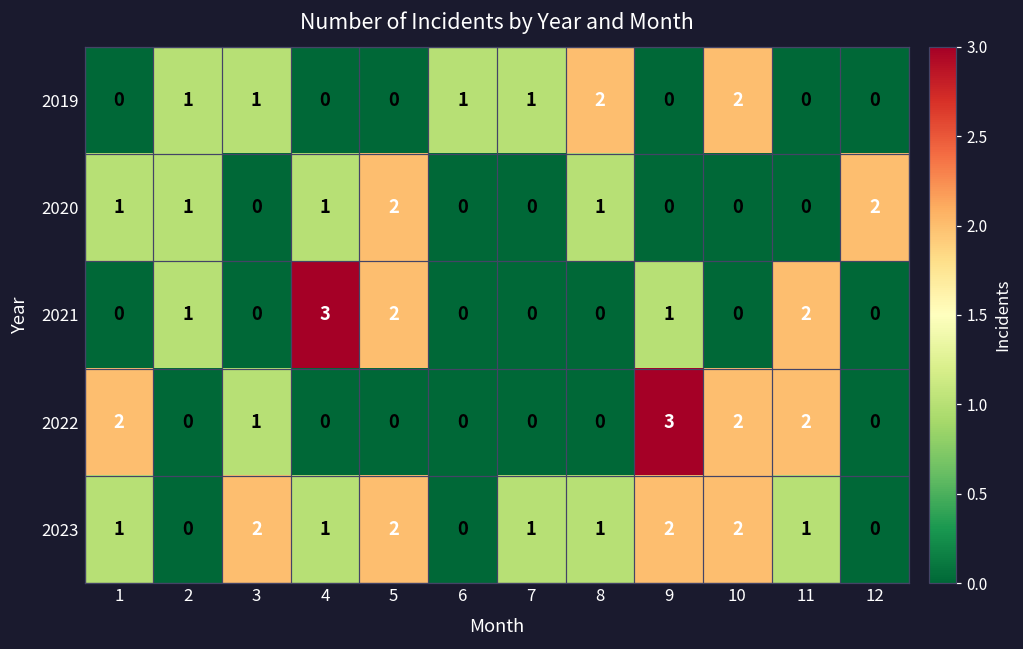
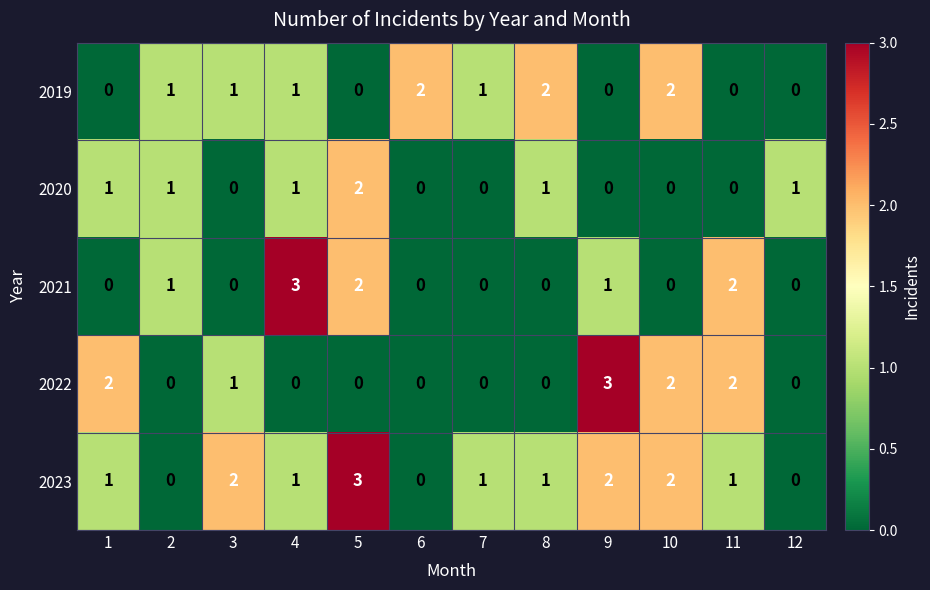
2019, 4: 0 -> 1
2019, 6: 1 -> 2
2020, 12: 2 -> 1
2023, 5: 2 -> 3
